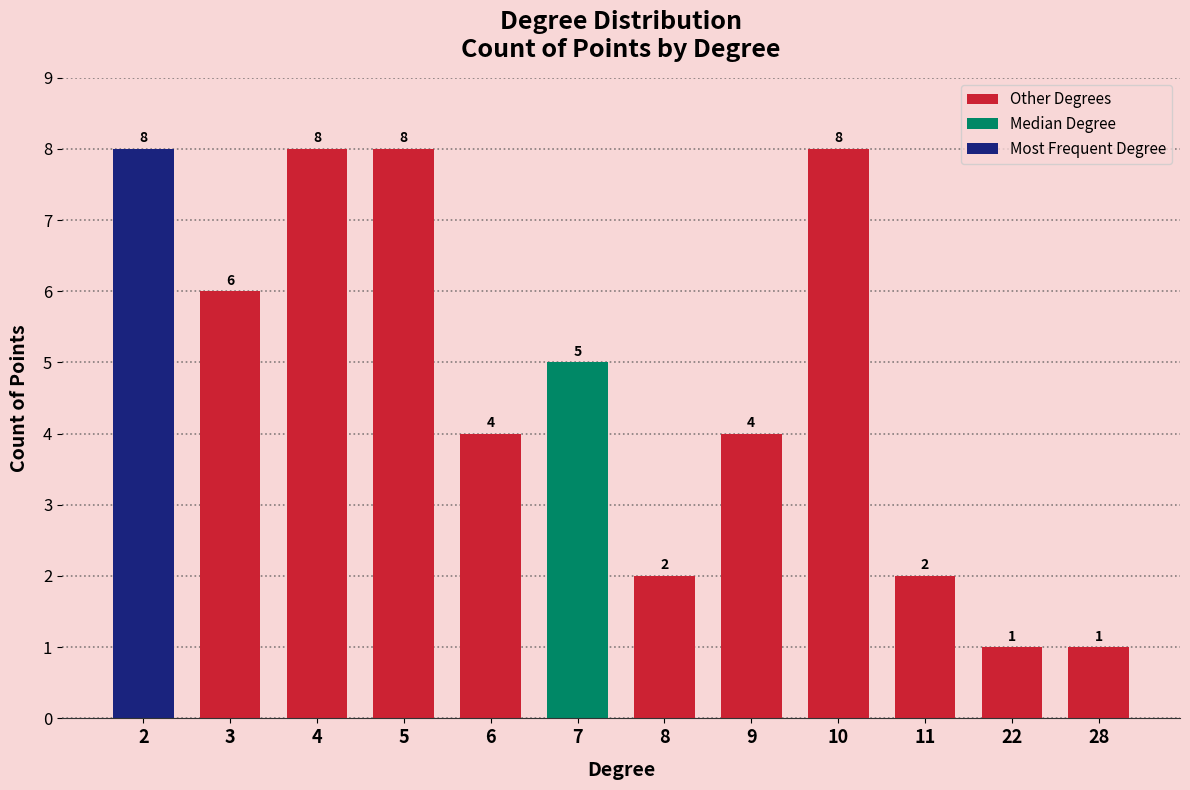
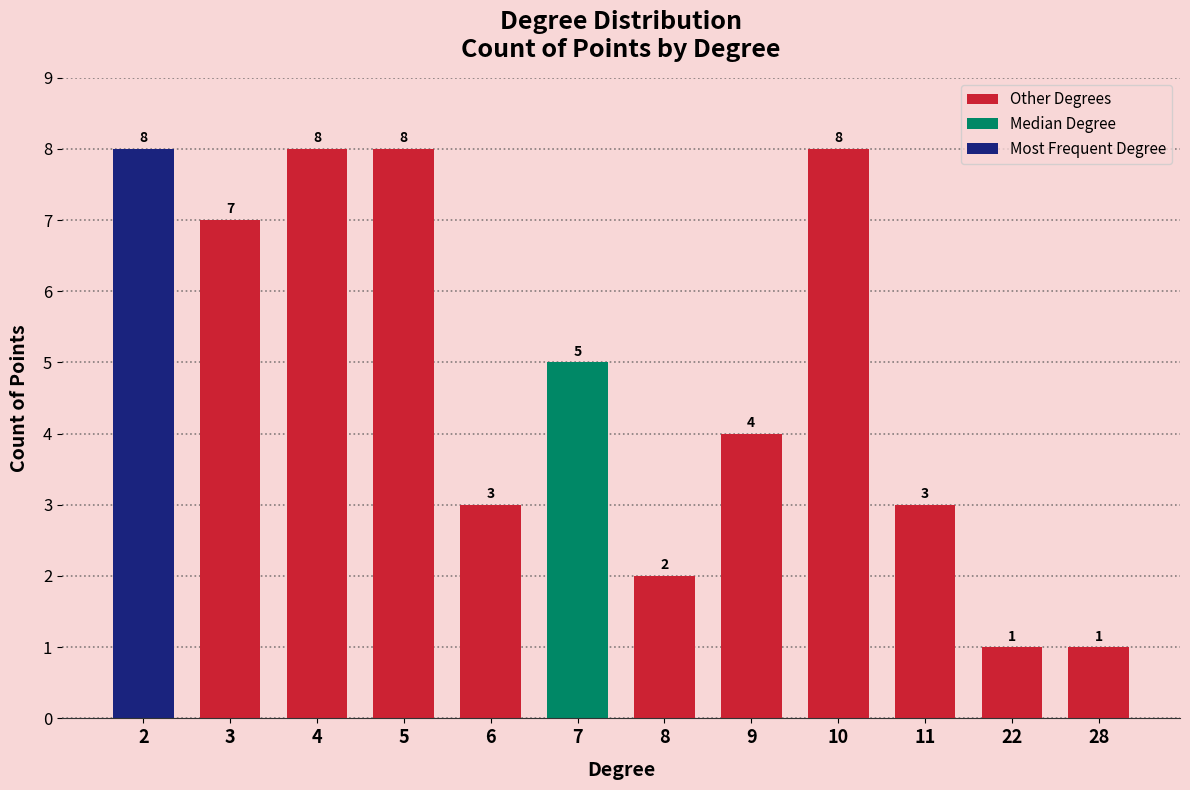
3: 6 -> 7
6: 4 -> 3
11: 2 -> 3
